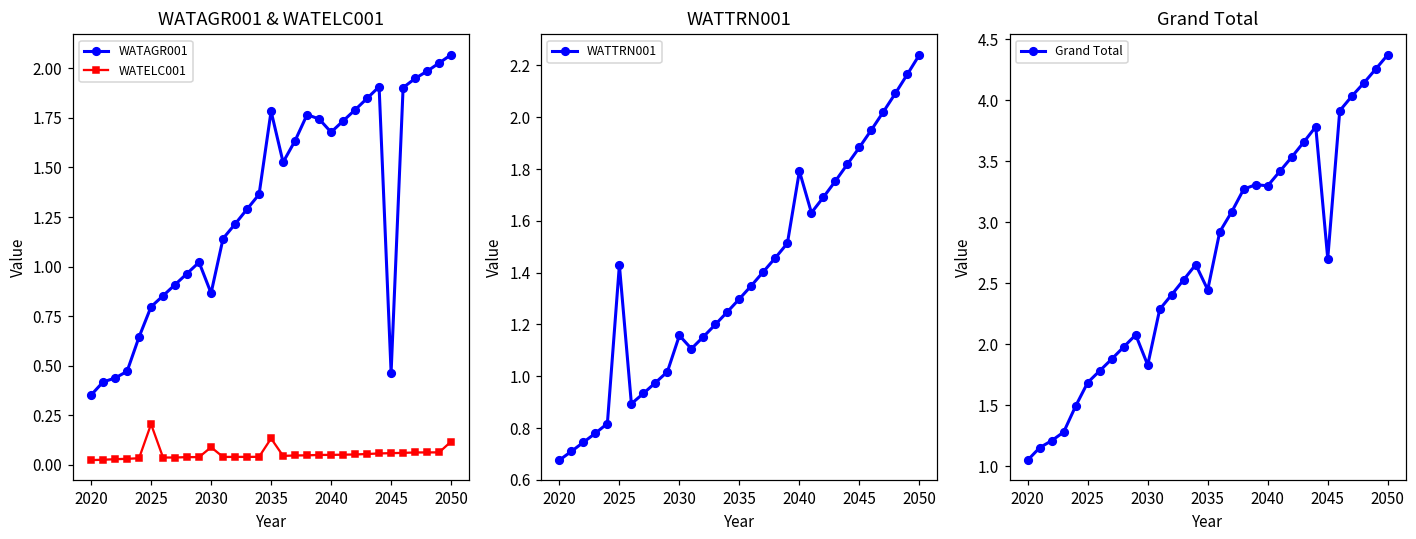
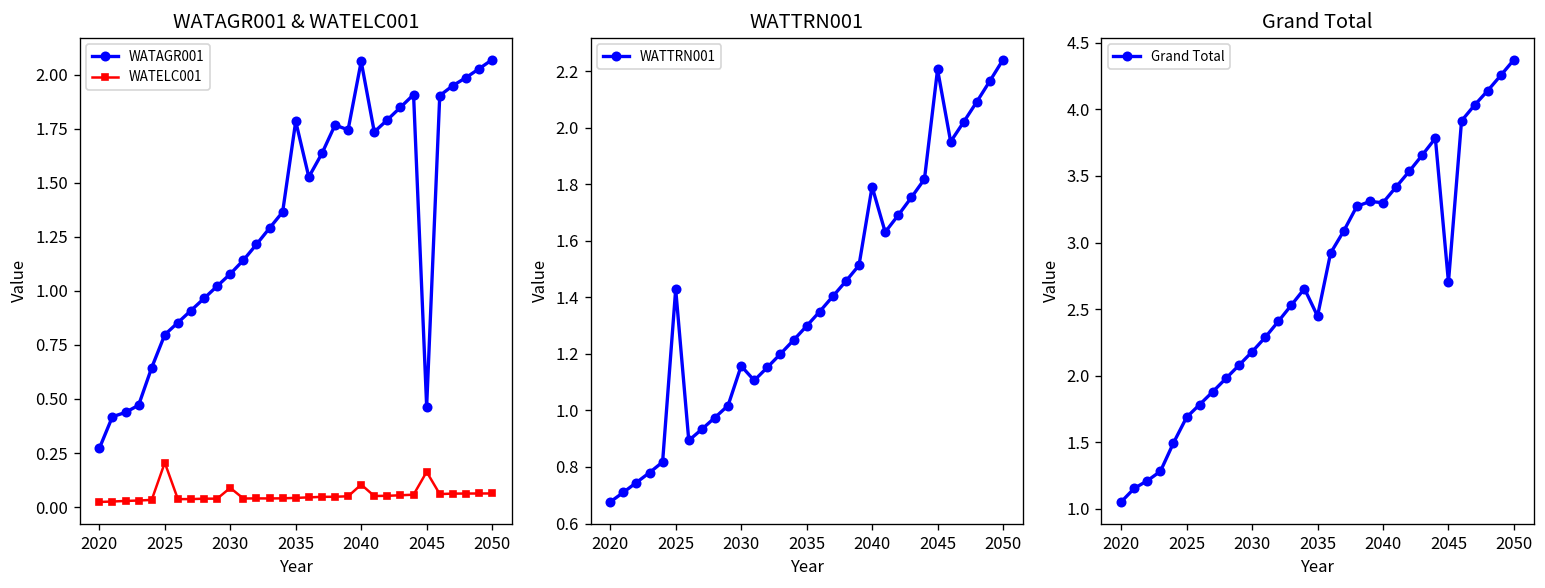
WATAGR001 & WATELC001, WATAGR001, 2020: 0.35 -> 0.27
WATAGR001 & WATELC001, WATAGR001, 2030: 0.87 -> 1.08
WATAGR001 & WATELC001, WATELC001, 2035: 0.13 -> 0.04
WATAGR001 & WATELC001, WATAGR001, 2040: 1.68 -> 2.06
WATAGR001 & WATELC001, WATELC001, 2040: 0.05 -> 0.10
WATAGR001 & WATELC001, WATELC001, 2045: 0.06 -> 0.16
WATAGR001 & WATELC001, WATELC001, 2050: 0.12 -> 0.06
WATTRN001, 2045: 1.88 -> 2.21
Grand Total, 2030: 1.83 -> 2.18
